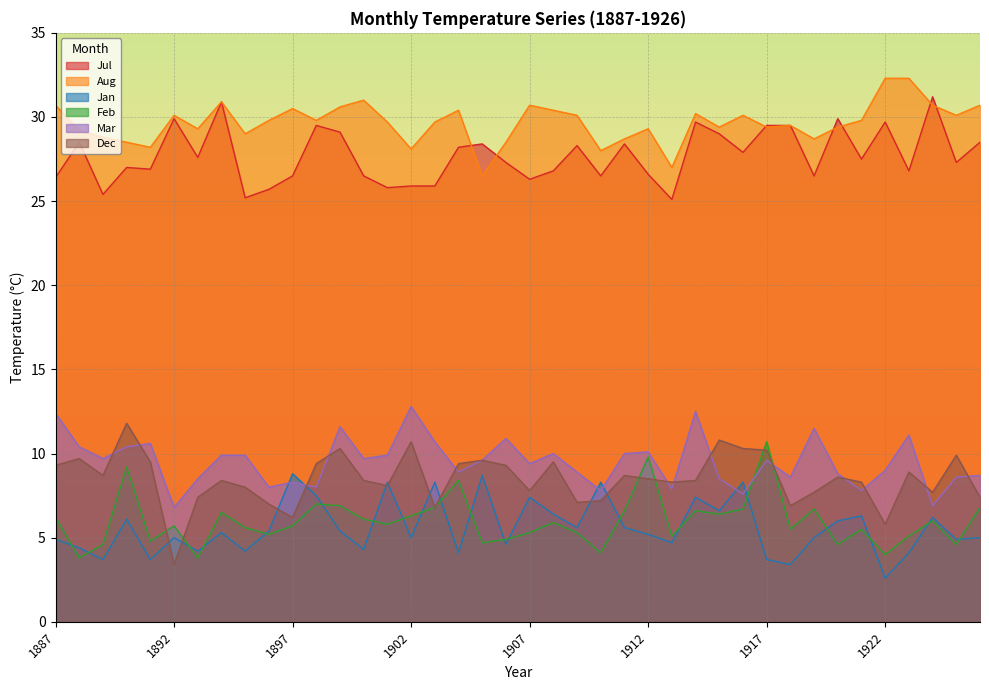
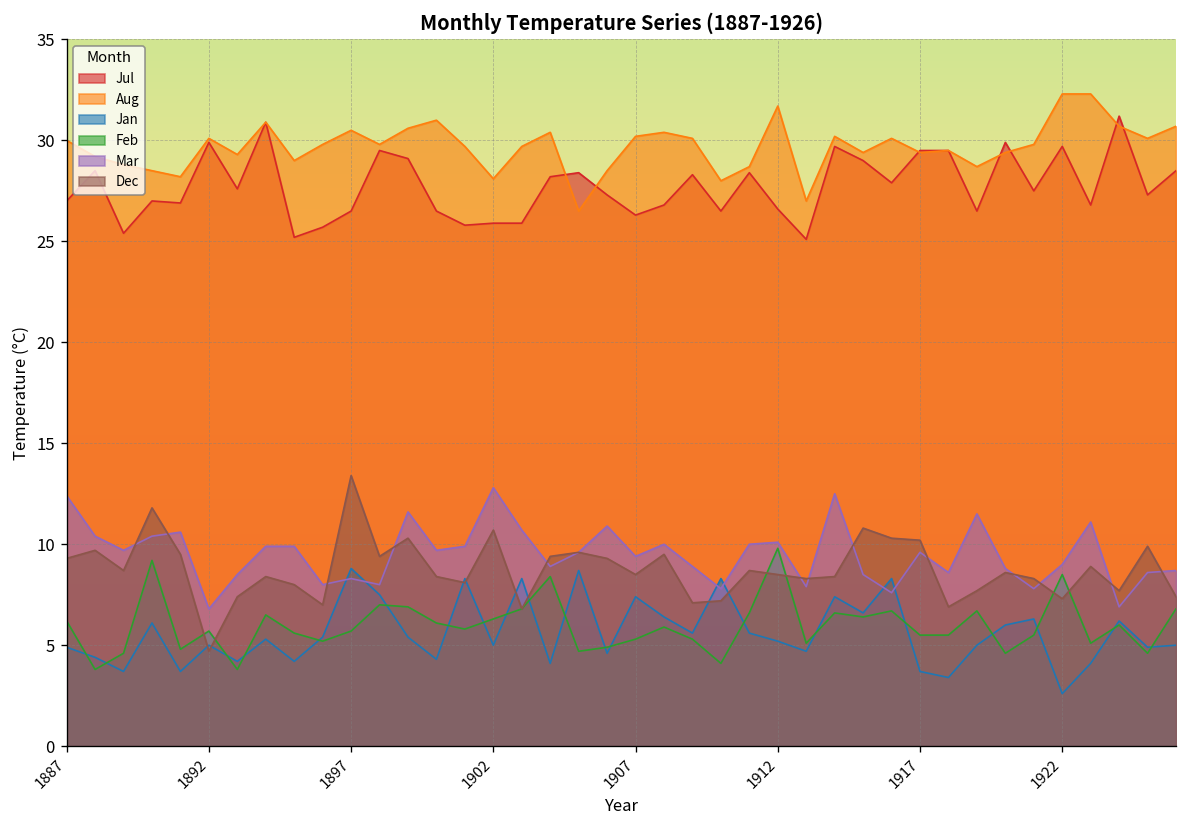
Jul, 1887: 26.4 -> 27.0
Aug, 1887: 30.7 -> 30.0
Dec, 1892: 3.4 -> 4.7
Dec, 1897: 6.2 -> 13.4
Aug, 1907: 30.7 -> 30.2
Dec, 1907: 7.8 -> 8.5
Aug, 1912: 29.3 -> 31.7
Feb, 1917: 10.7 -> 5.5
Feb, 1922: 4.0 -> 8.5
Dec, 1922: 5.8 -> 7.3
